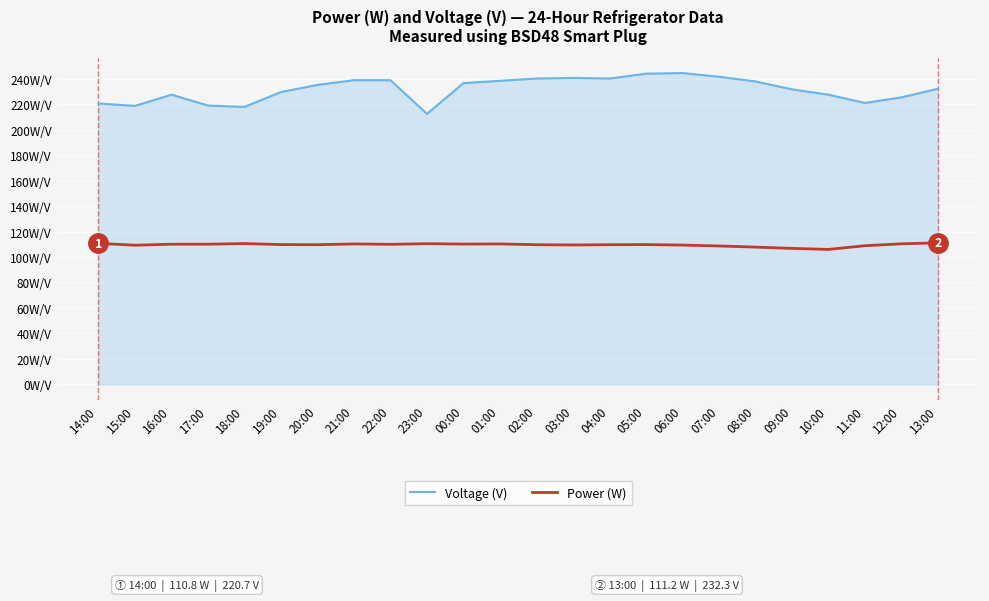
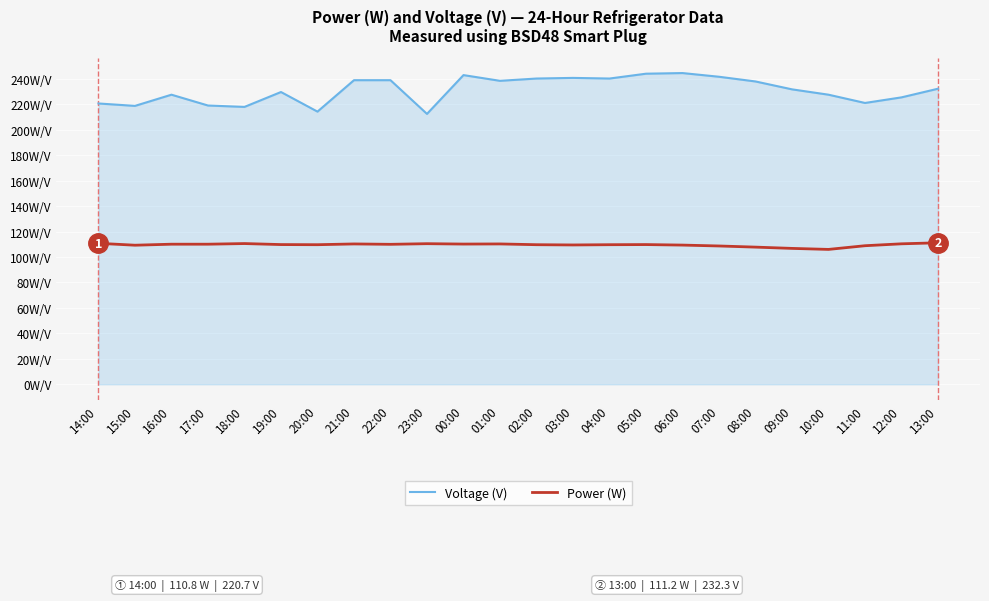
Voltage (V), 20:00: 235W/V -> 214W/V
Voltage (V), 00:00: 237W/V -> 243W/V
